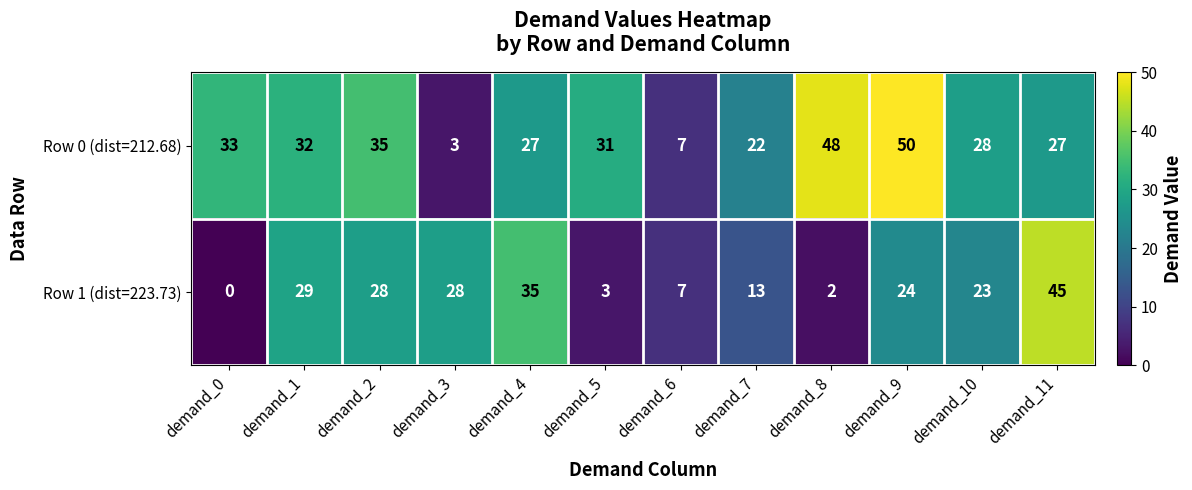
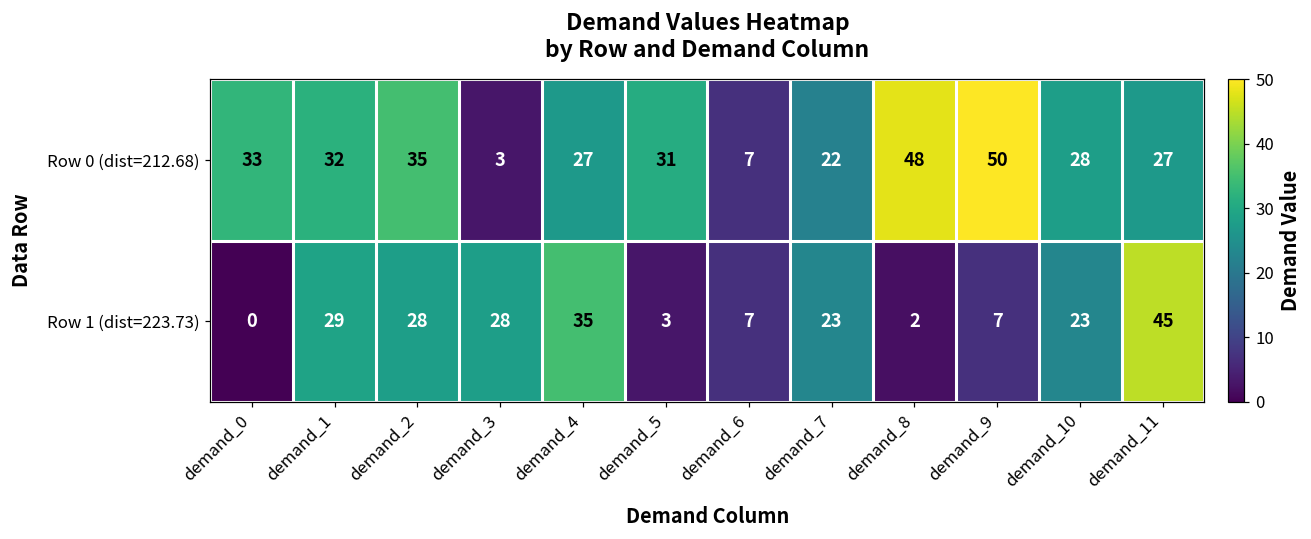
Row 1 (dist=223.73), demand_7: 13 -> 23
Row 1 (dist=223.73), demand_9: 24 -> 7
